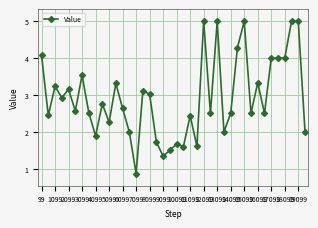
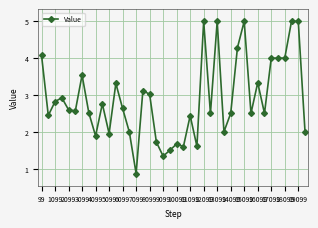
1099: 3.2 -> 2.8
2099: 3.2 -> 2.6
5099: 2.3 -> 2.0
